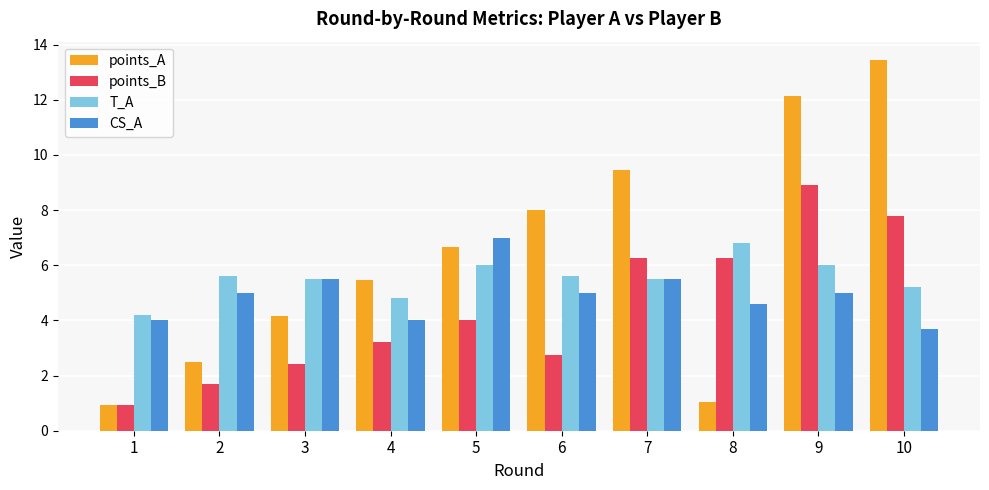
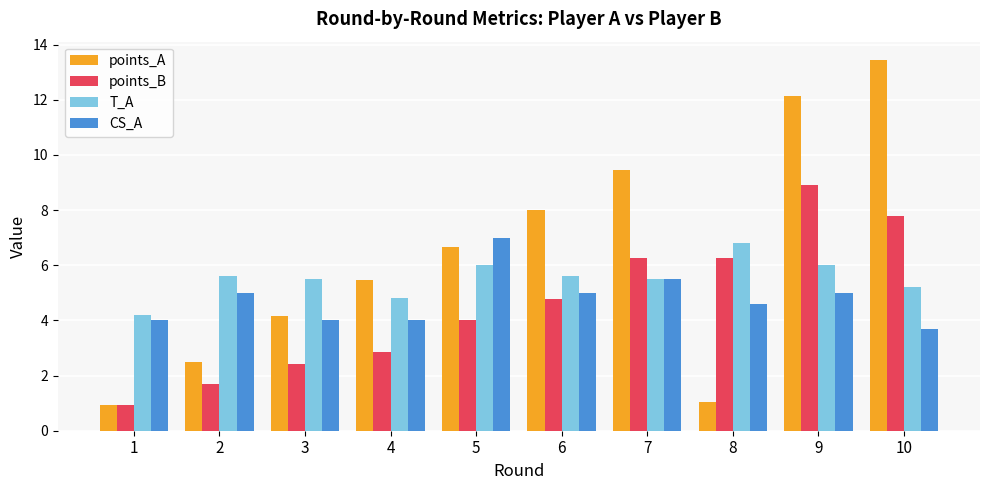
CS_A, 3: 5.5 -> 4.0
points_B, 4: 3.2 -> 2.8
points_B, 6: 2.8 -> 4.8
